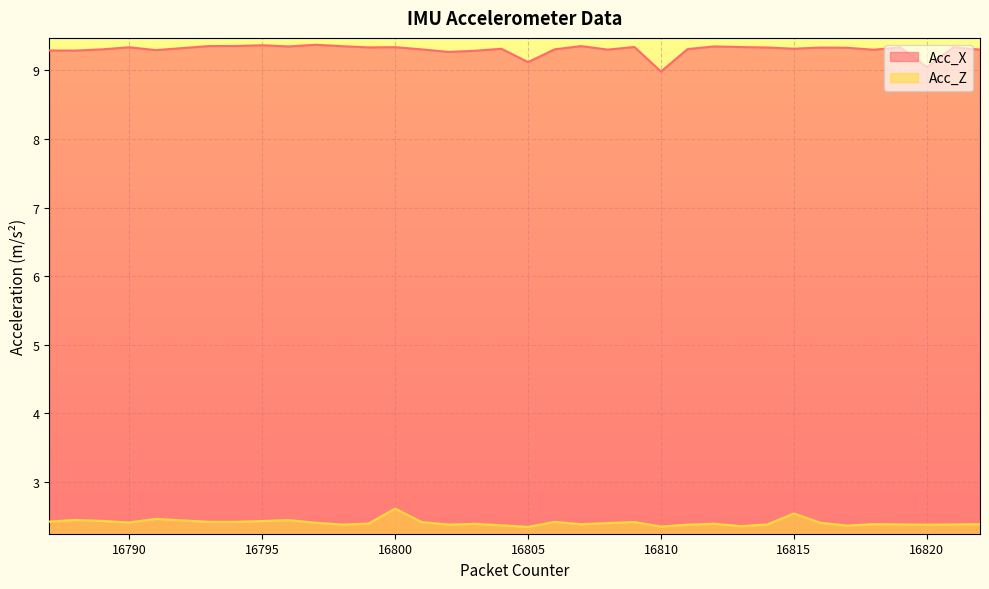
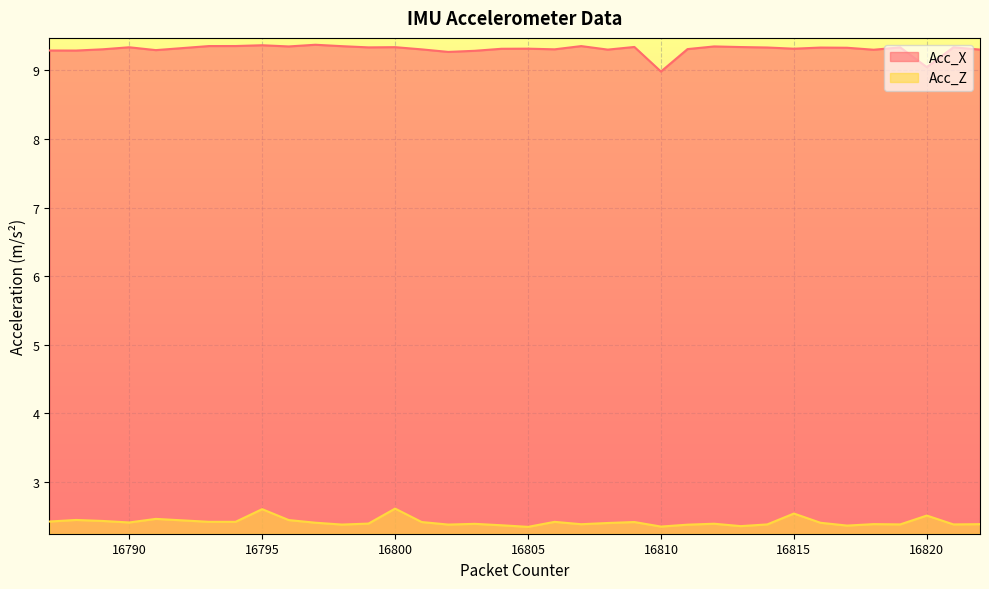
Acc_Z, 16795: 2.4 -> 2.6
Acc_X, 16805: 9.1 -> 9.3
Acc_Z, 16820: 2.4 -> 2.5
